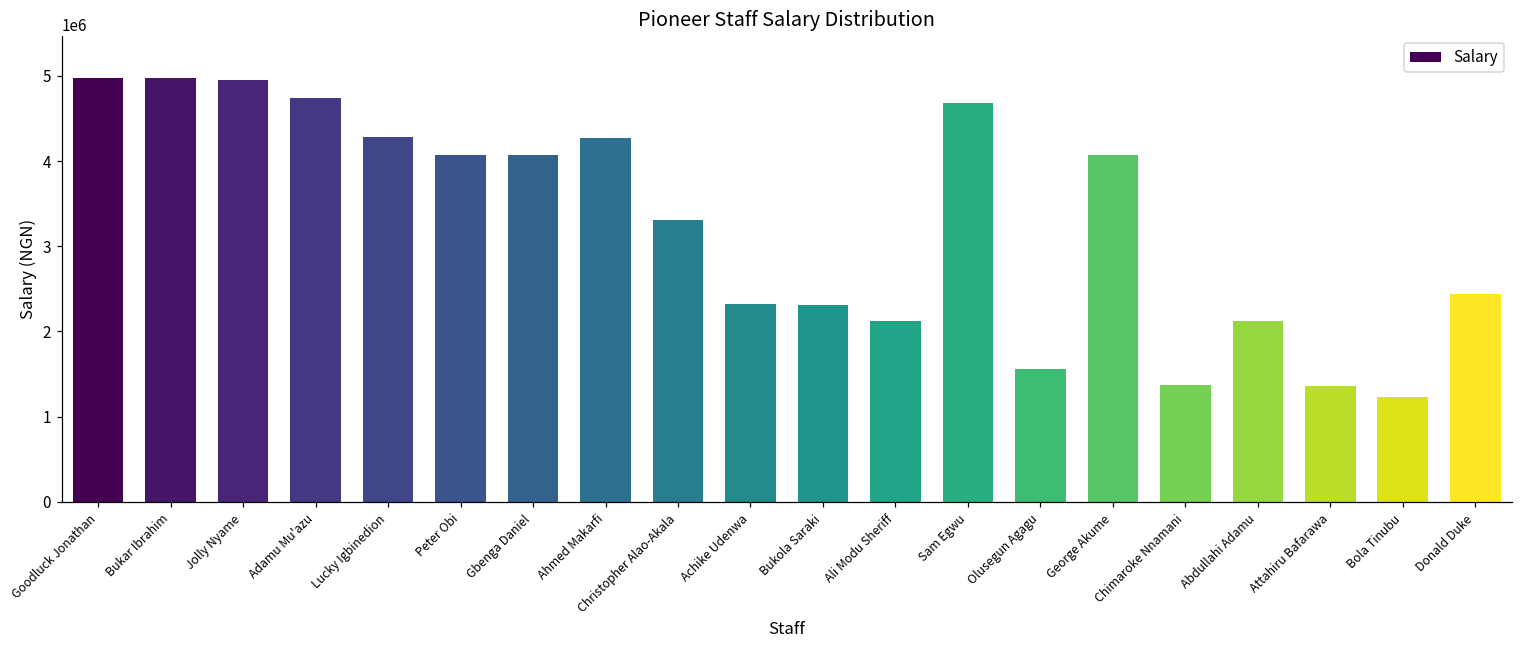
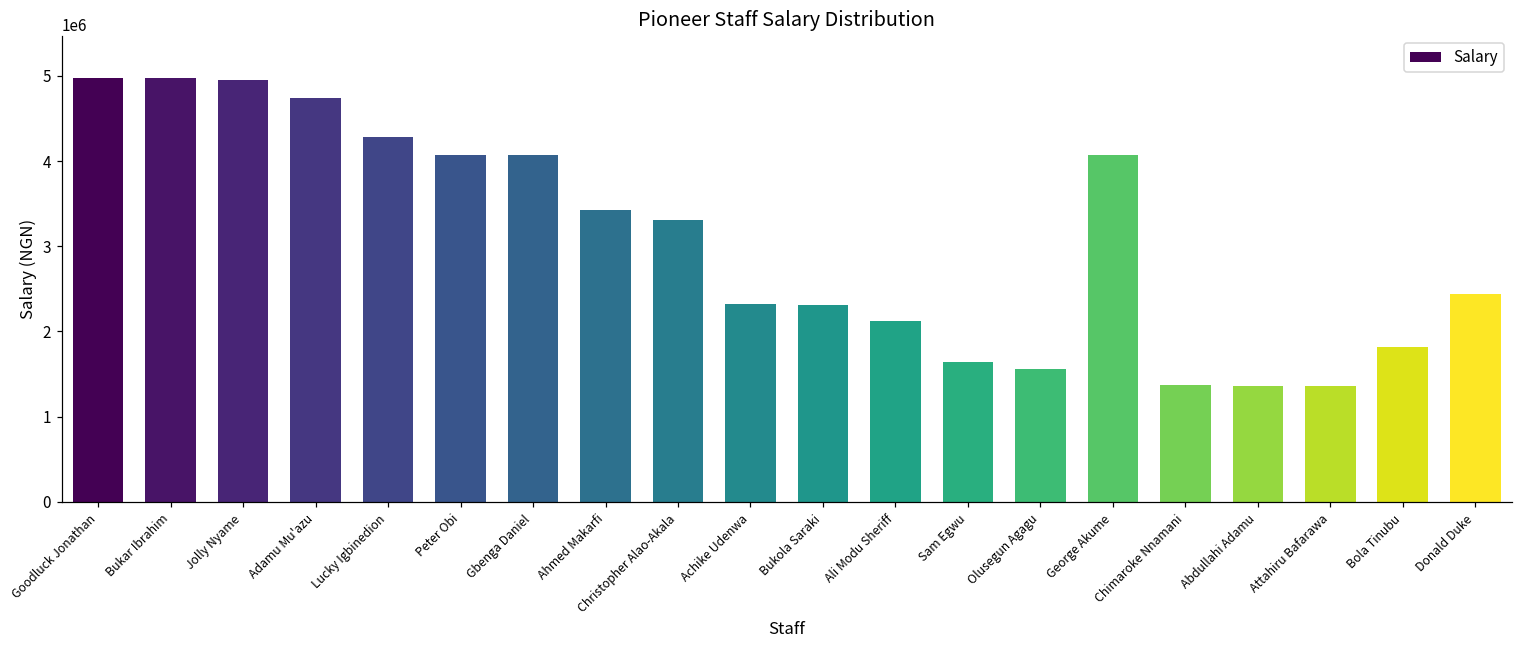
Ahmed Makarfi: 4300000 -> 3400000
Sam Egwu: 4700000 -> 1600000
Abdullahi Adamu: 2100000 -> 1400000
Bola Tinubu: 1200000 -> 1800000
